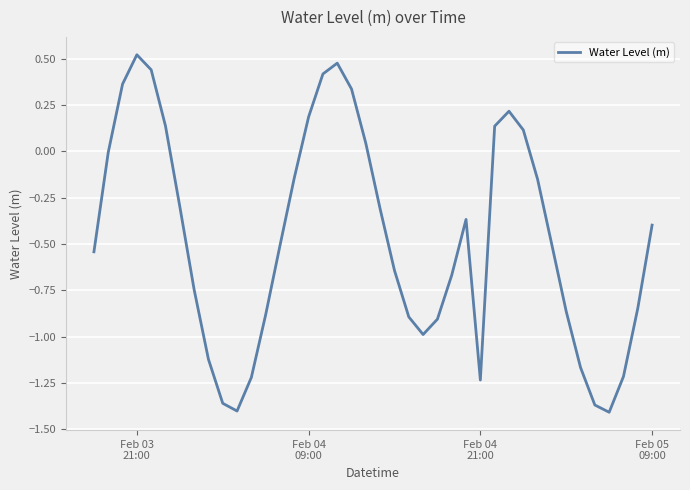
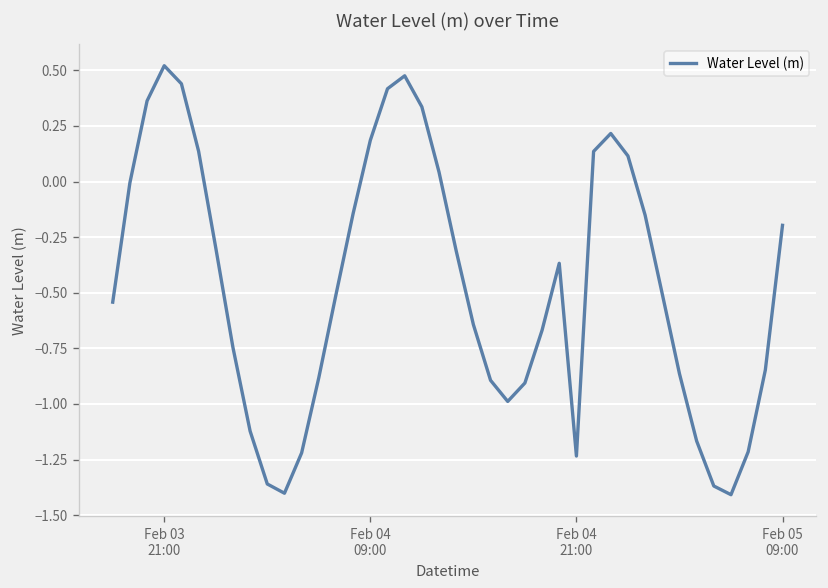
Feb 05 09:00: -0.40 -> -0.20
